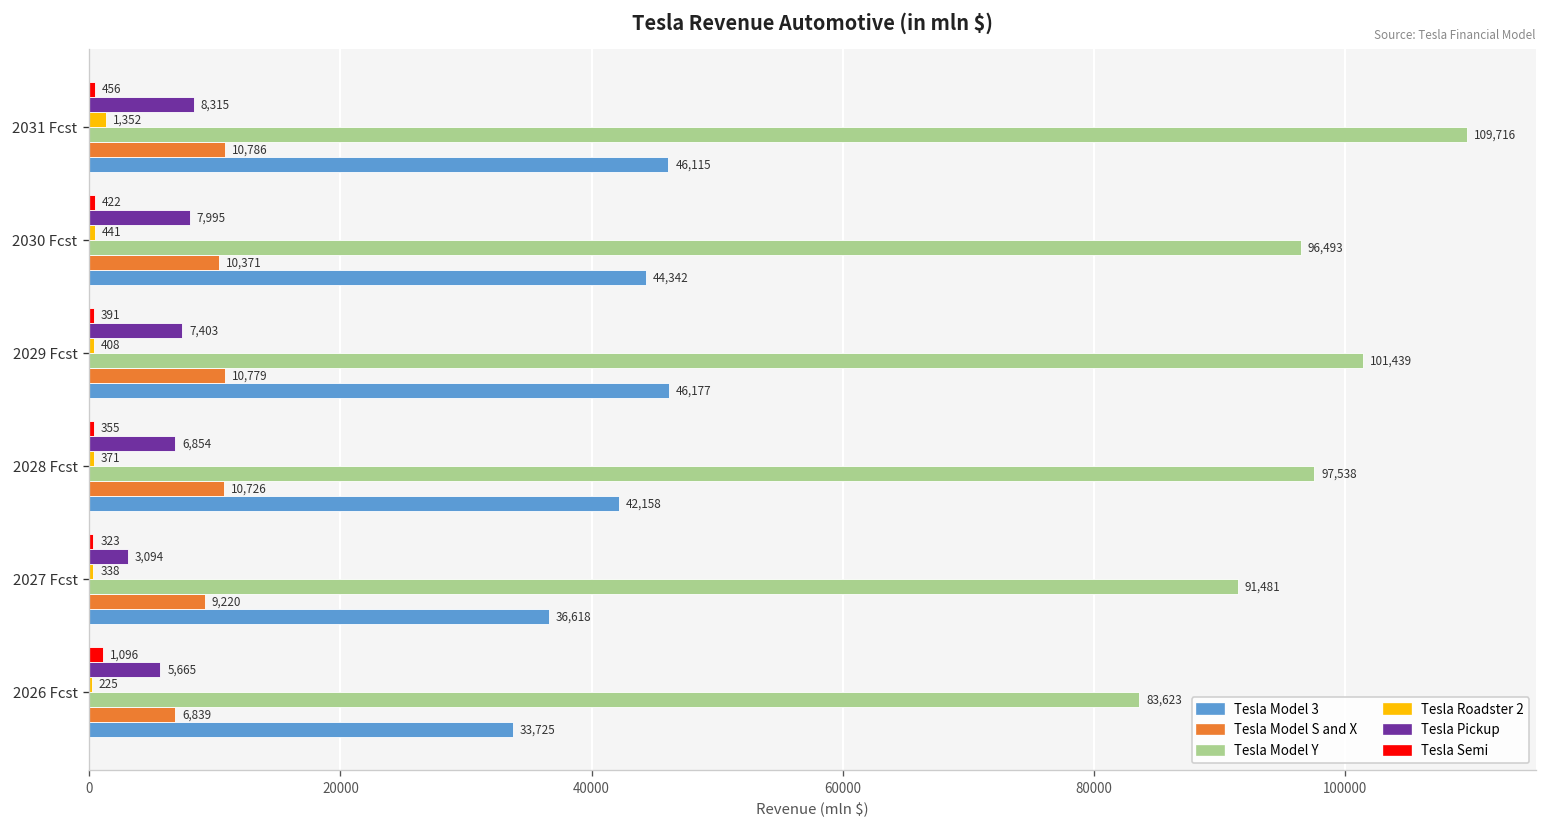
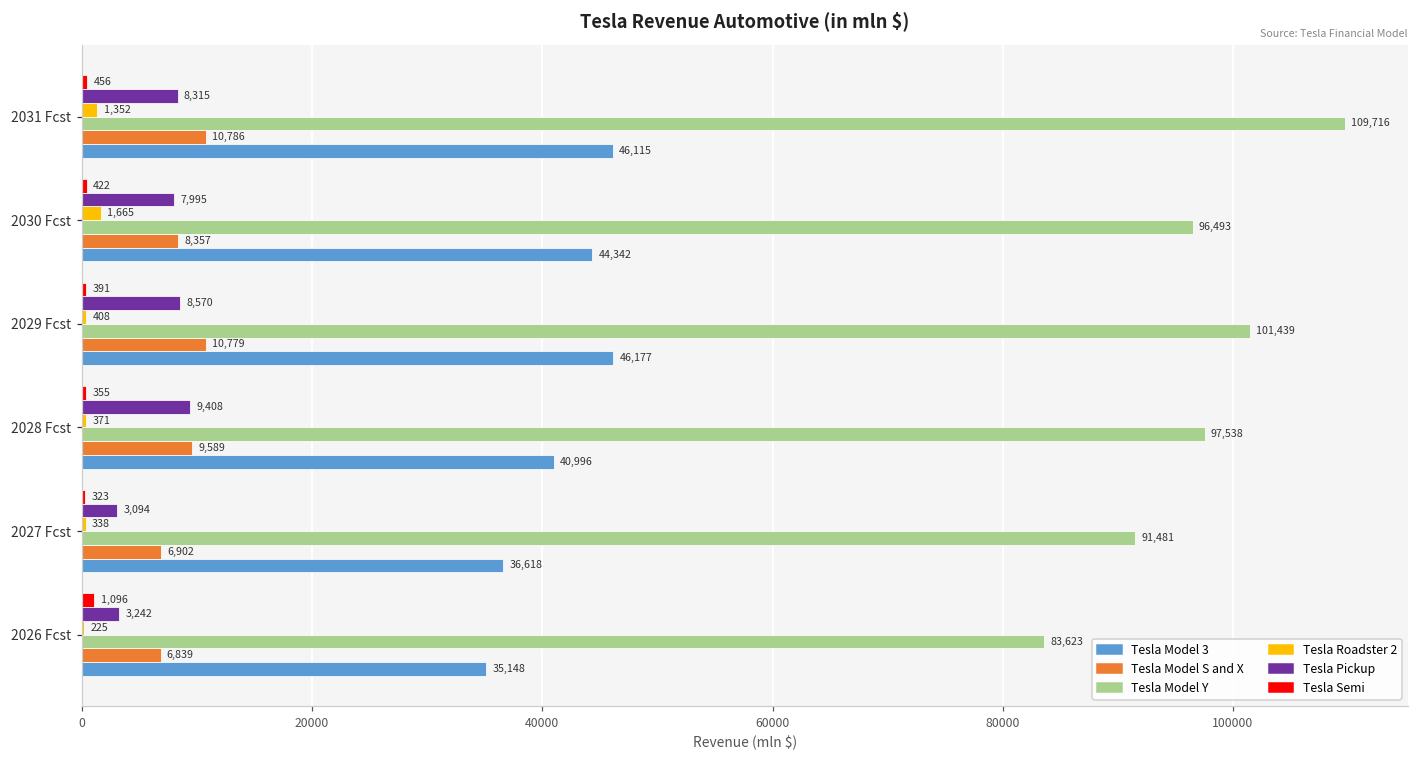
Tesla Roadster 2, 2030 Fcst: 441 -> 1,665
Tesla Model S and X, 2030 Fcst: 10,371 -> 8,357
Tesla Pickup, 2029 Fcst: 7,403 -> 8,570
Tesla Pickup, 2028 Fcst: 6,854 -> 9,408
Tesla Model S and X, 2028 Fcst: 10,726 -> 9,589
Tesla Model 3, 2028 Fcst: 42,158 -> 40,996
Tesla Model S and X, 2027 Fcst: 9,220 -> 6,902
Tesla Pickup, 2026 Fcst: 5,665 -> 3,242
Tesla Model 3, 2026 Fcst: 33,725 -> 35,148
